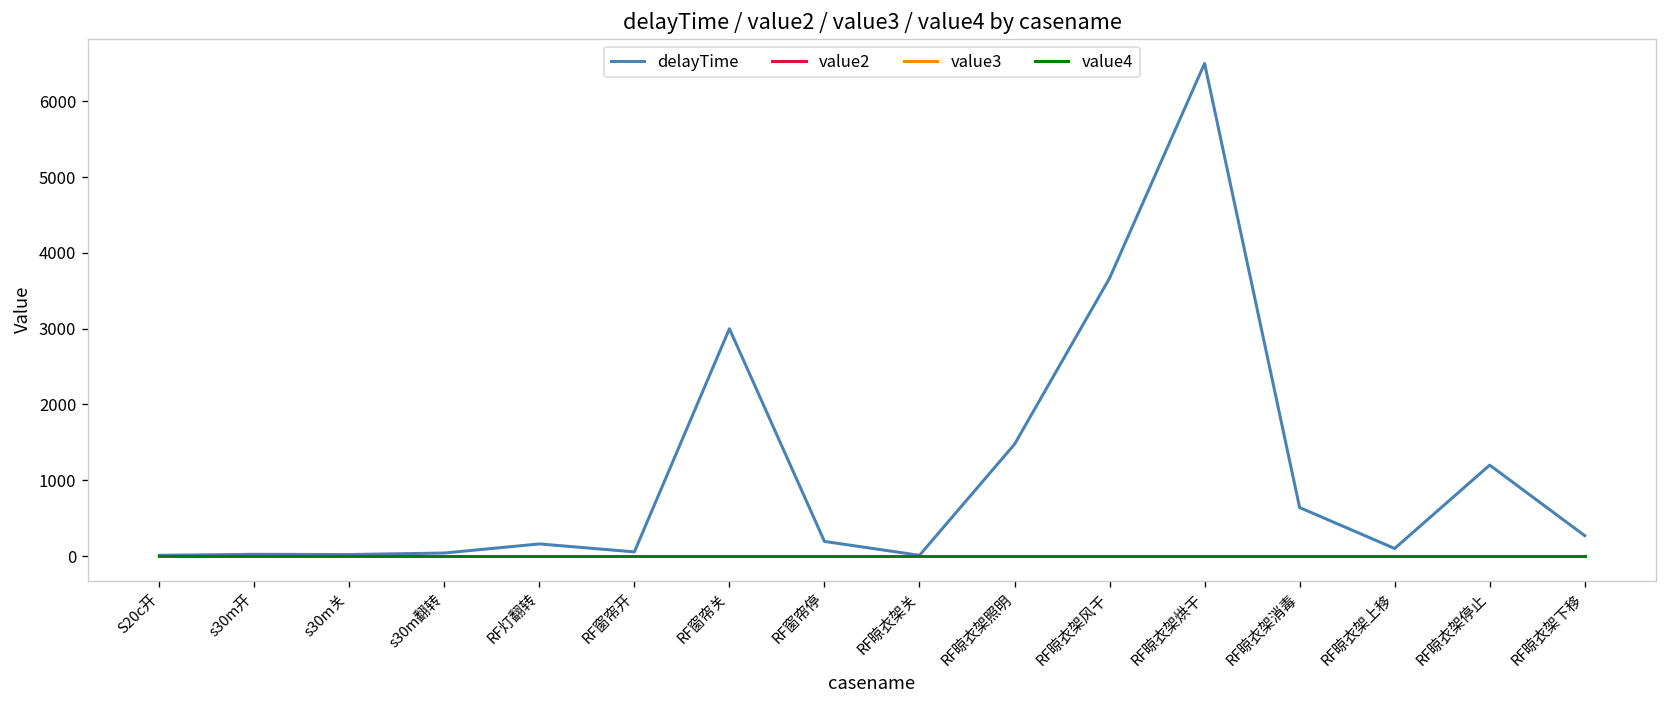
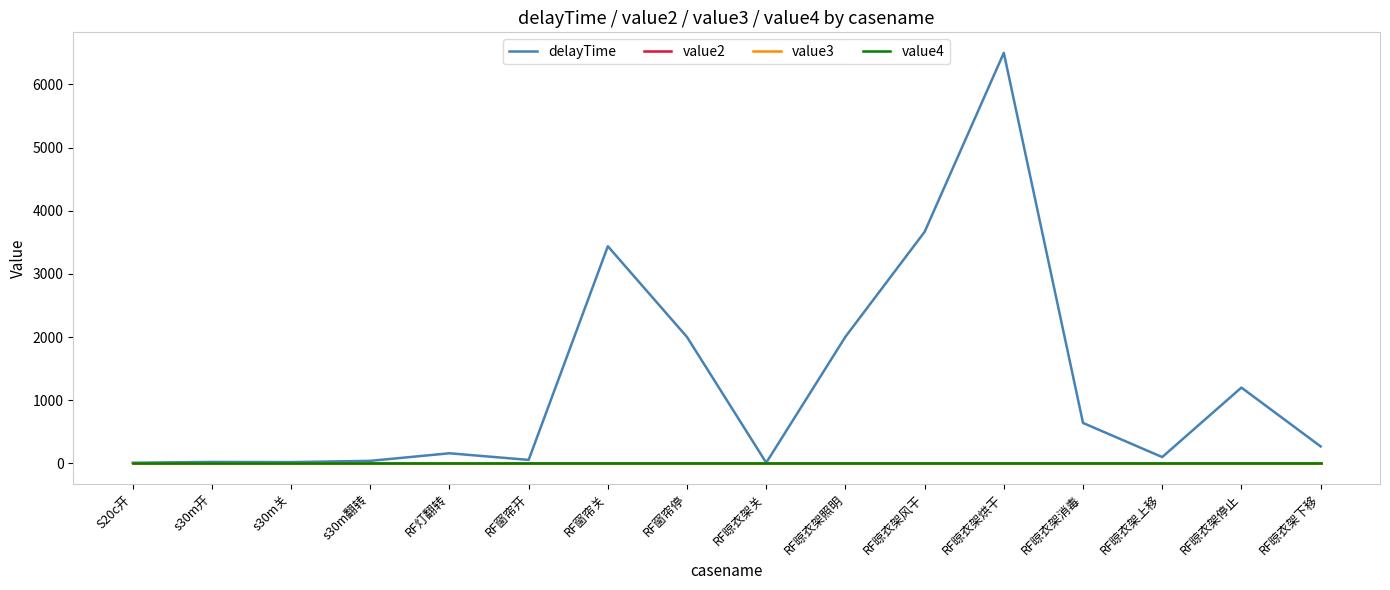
delayTime, RF窗帘关: 3000 -> 3400
delayTime, RF窗帘停: 200 -> 2000
delayTime, RF晾衣架照明: 1500 -> 2000
